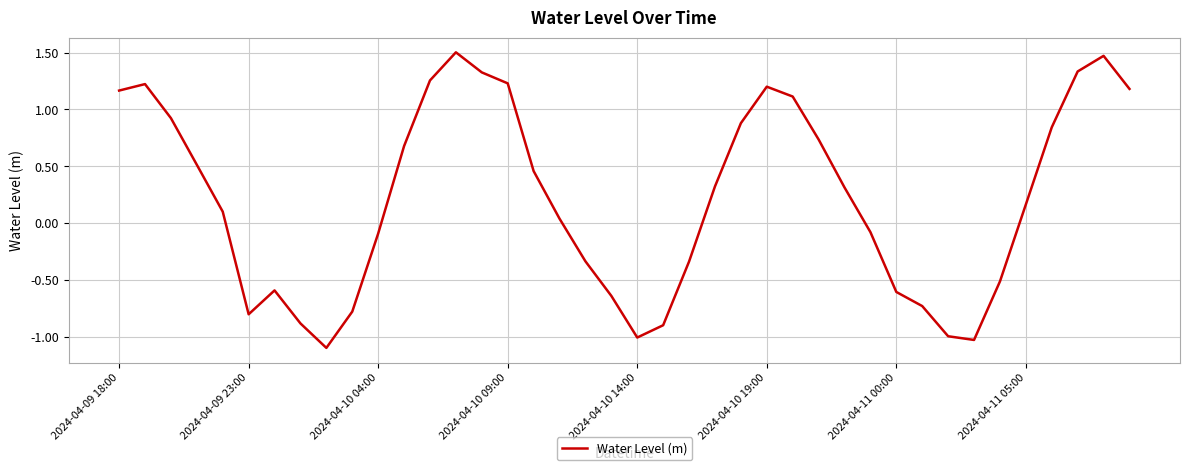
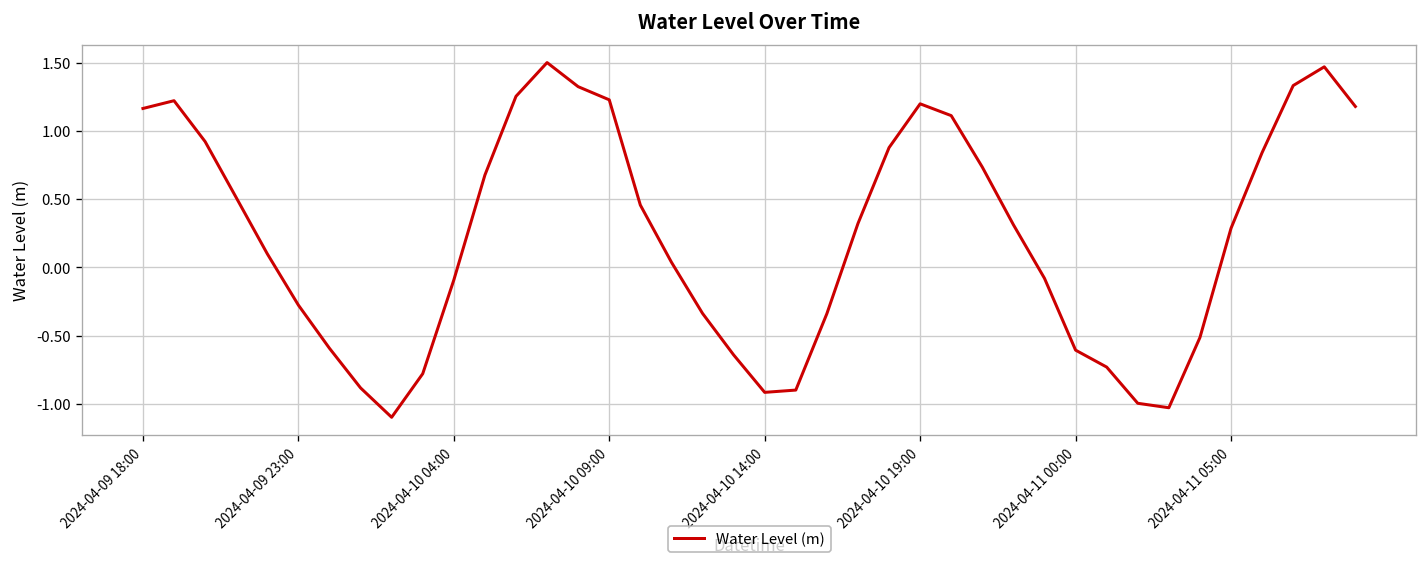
2024-04-09 23:00: -0.80 -> -0.28
2024-04-10 14:00: -1.01 -> -0.92
2024-04-11 05:00: 0.16 -> 0.29
